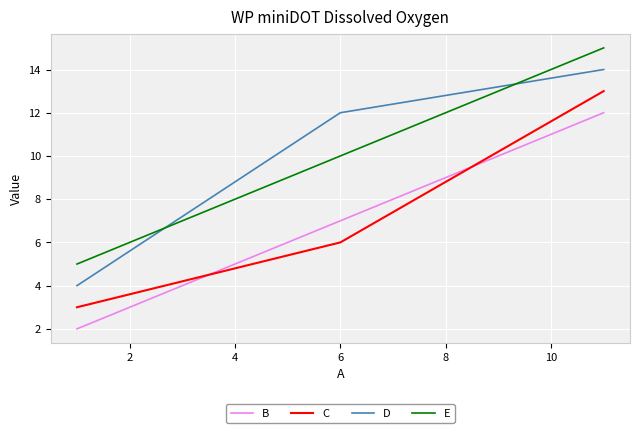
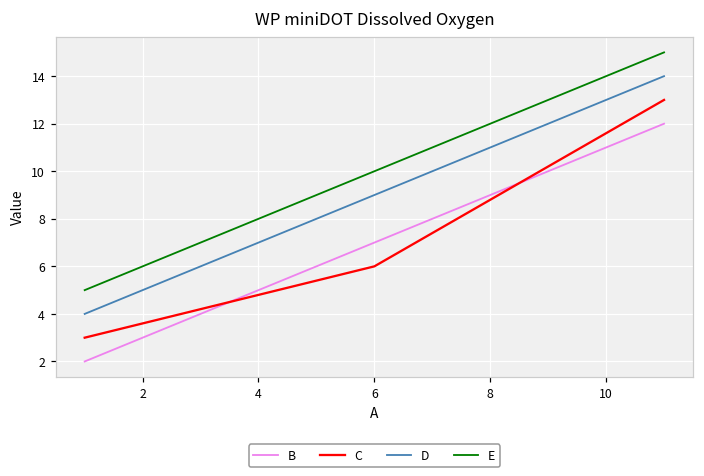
D, 6: 12 -> 9
